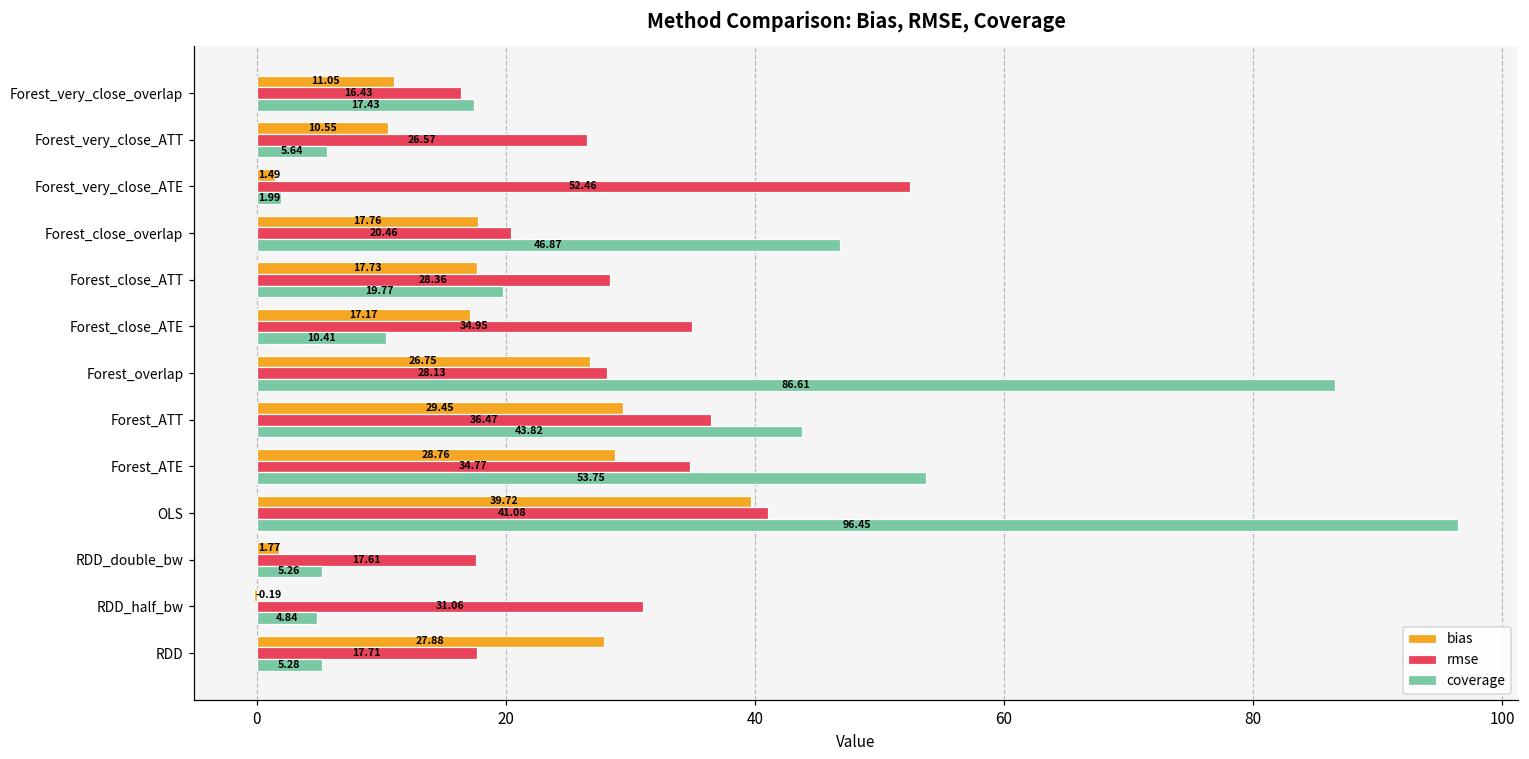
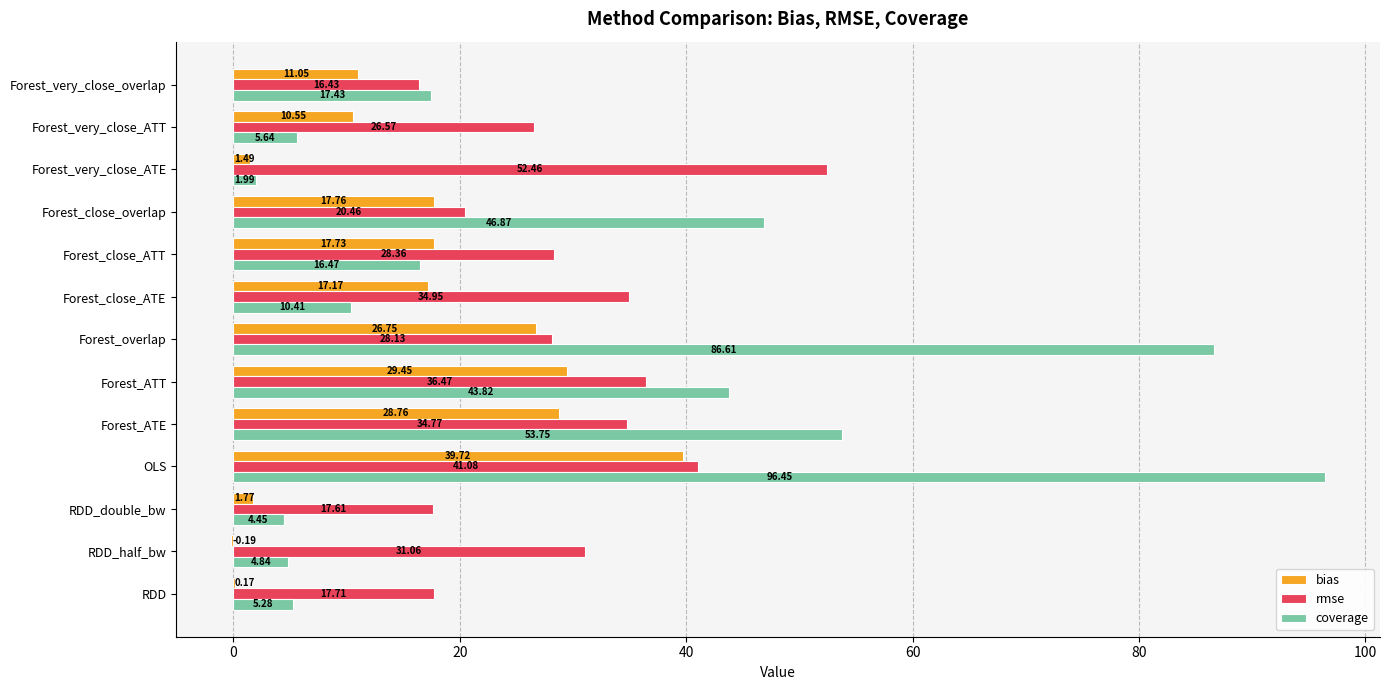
coverage, Forest_close_ATT: 19.77 -> 16.47
coverage, RDD_double_bw: 5.26 -> 4.45
bias, RDD: 27.88 -> 0.17
